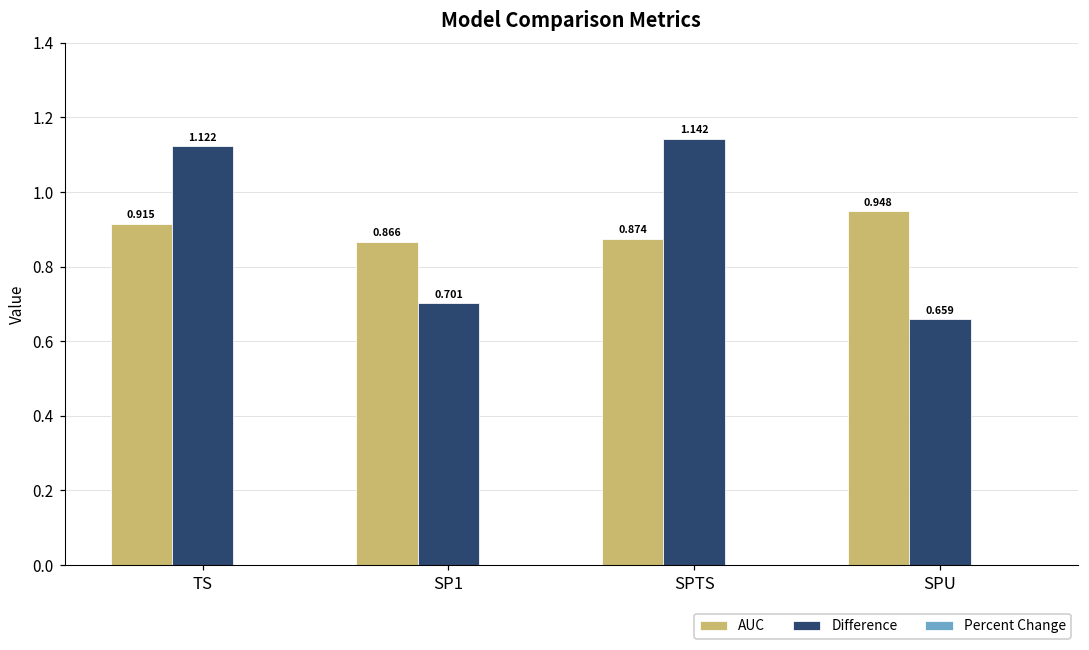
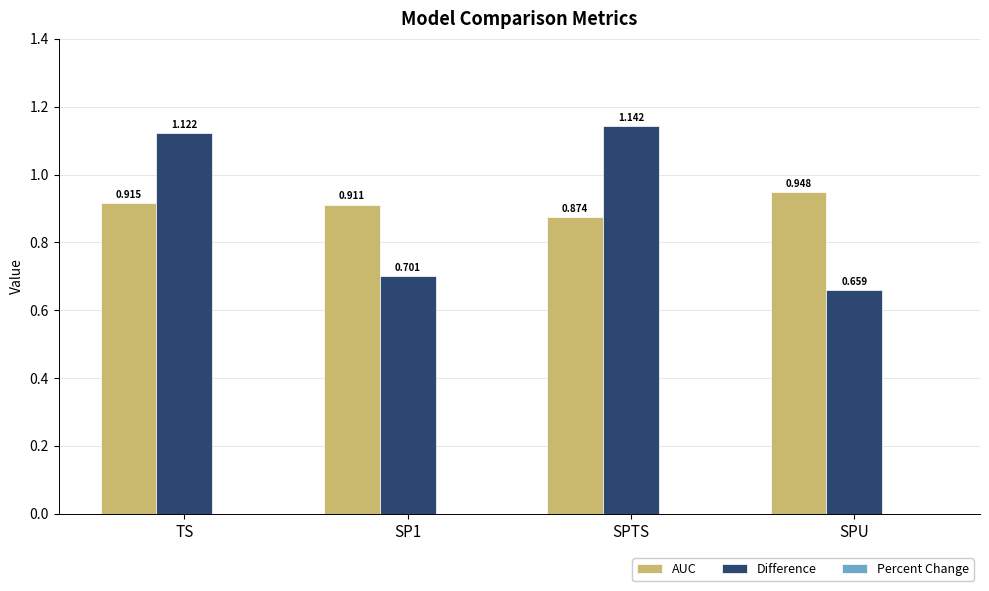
AUC, SP1: 0.866 -> 0.911
